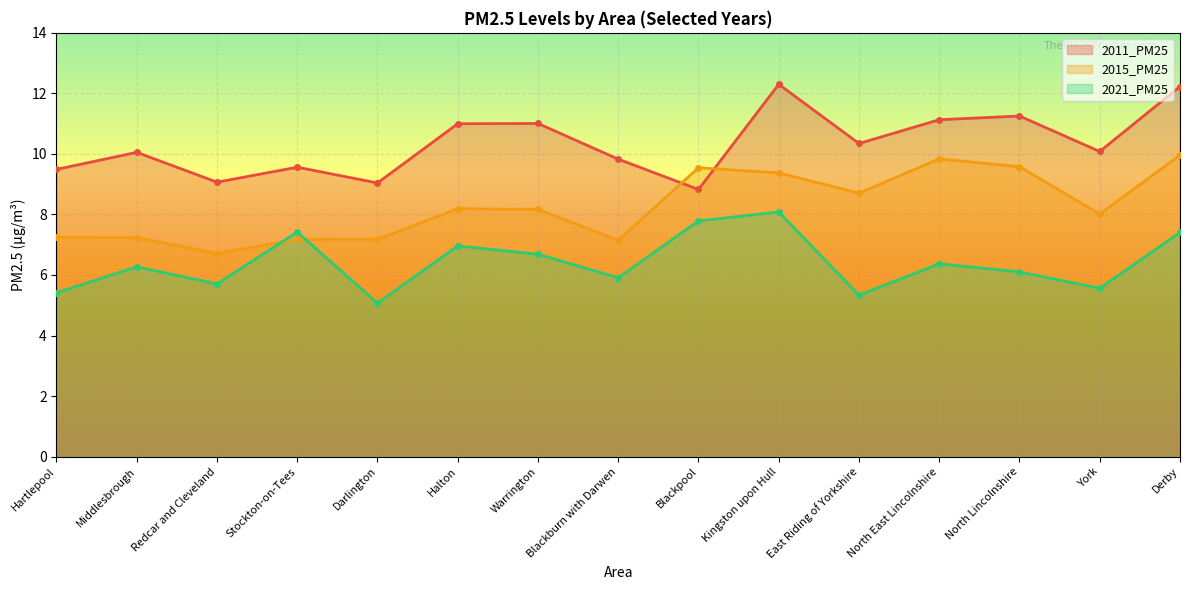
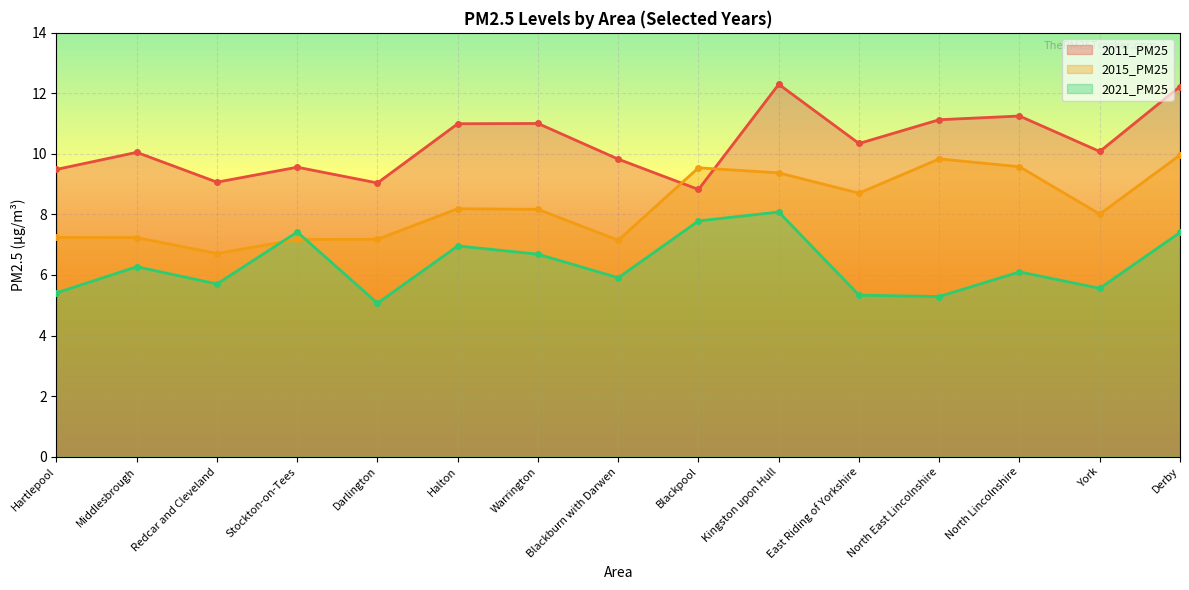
2021_PM25, North East Lincolnshire: 6.4 -> 5.3
